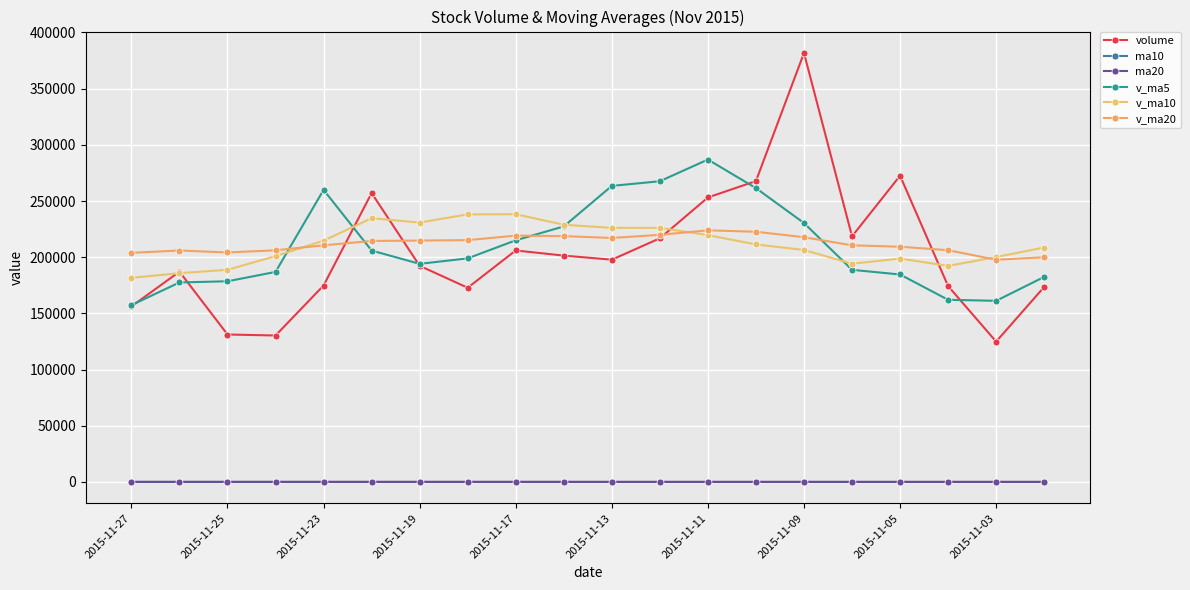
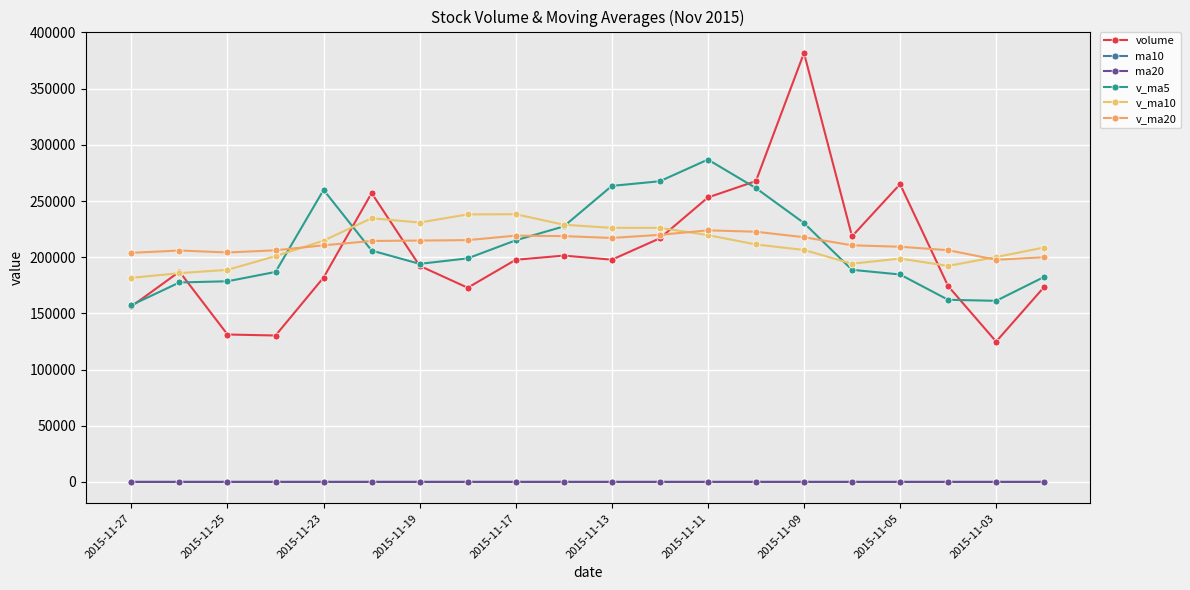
volume, 2015-11-23: 175000 -> 182000
volume, 2015-11-17: 206000 -> 198000
volume, 2015-11-05: 273000 -> 265000
